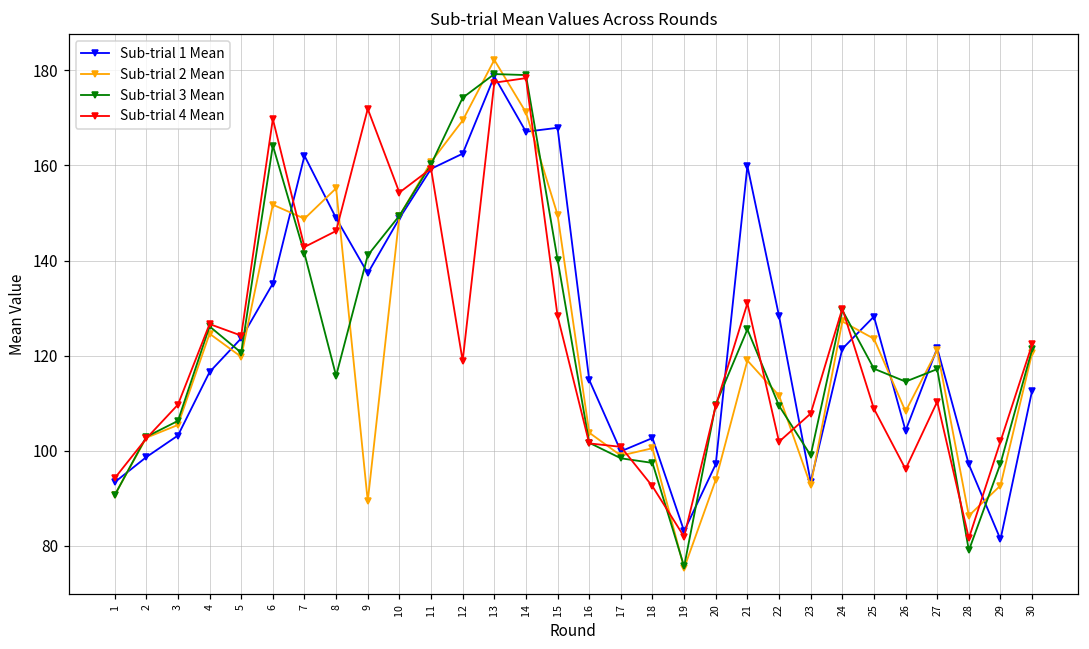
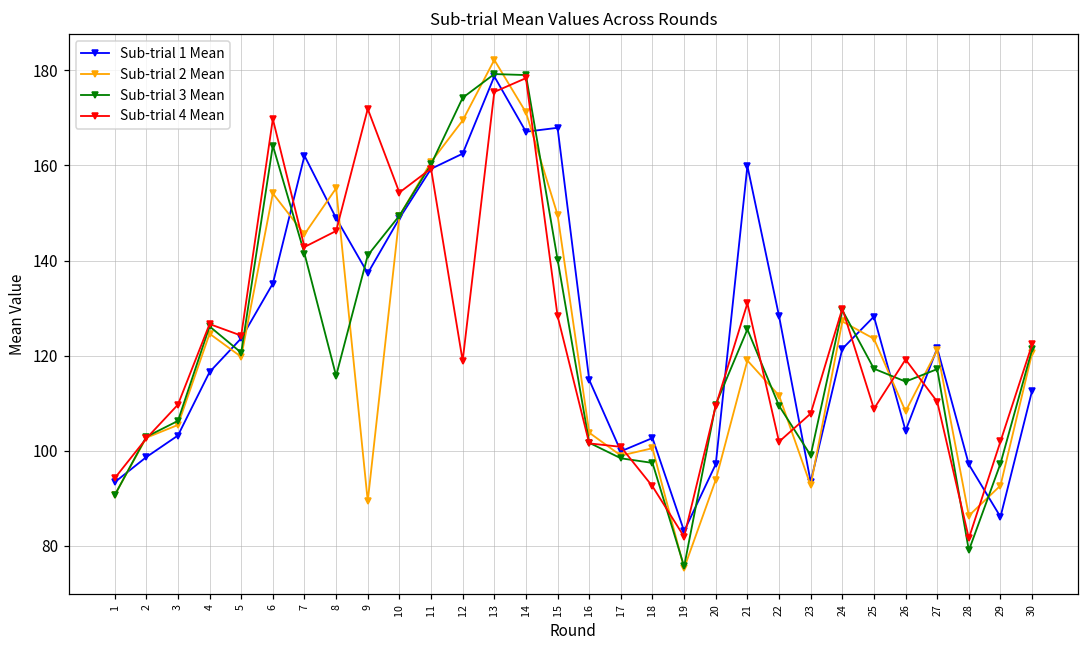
Sub-trial 2 Mean, 6: 152 -> 154
Sub-trial 2 Mean, 7: 149 -> 146
Sub-trial 4 Mean, 13: 177 -> 175
Sub-trial 4 Mean, 26: 96 -> 119
Sub-trial 1 Mean, 29: 81 -> 86
